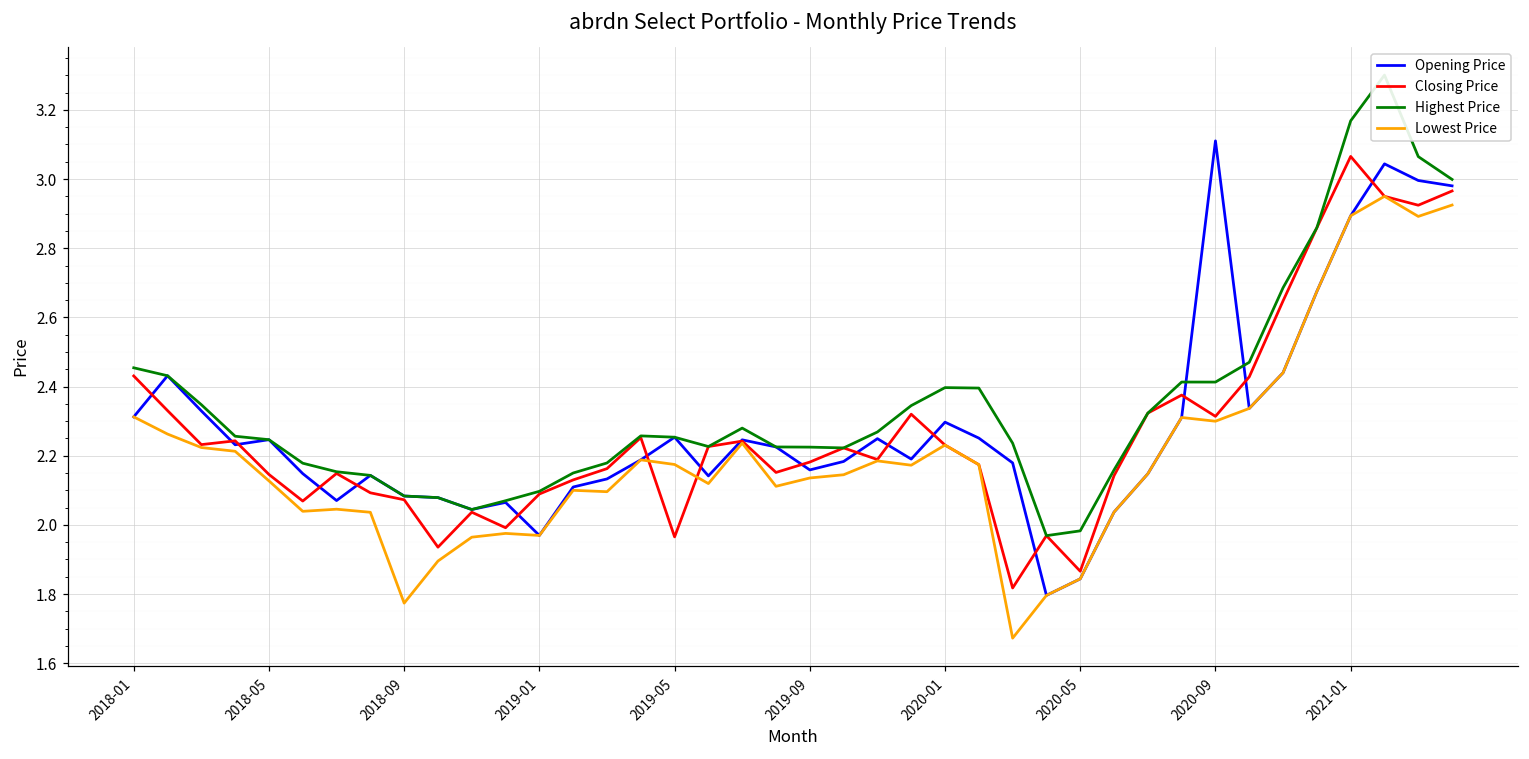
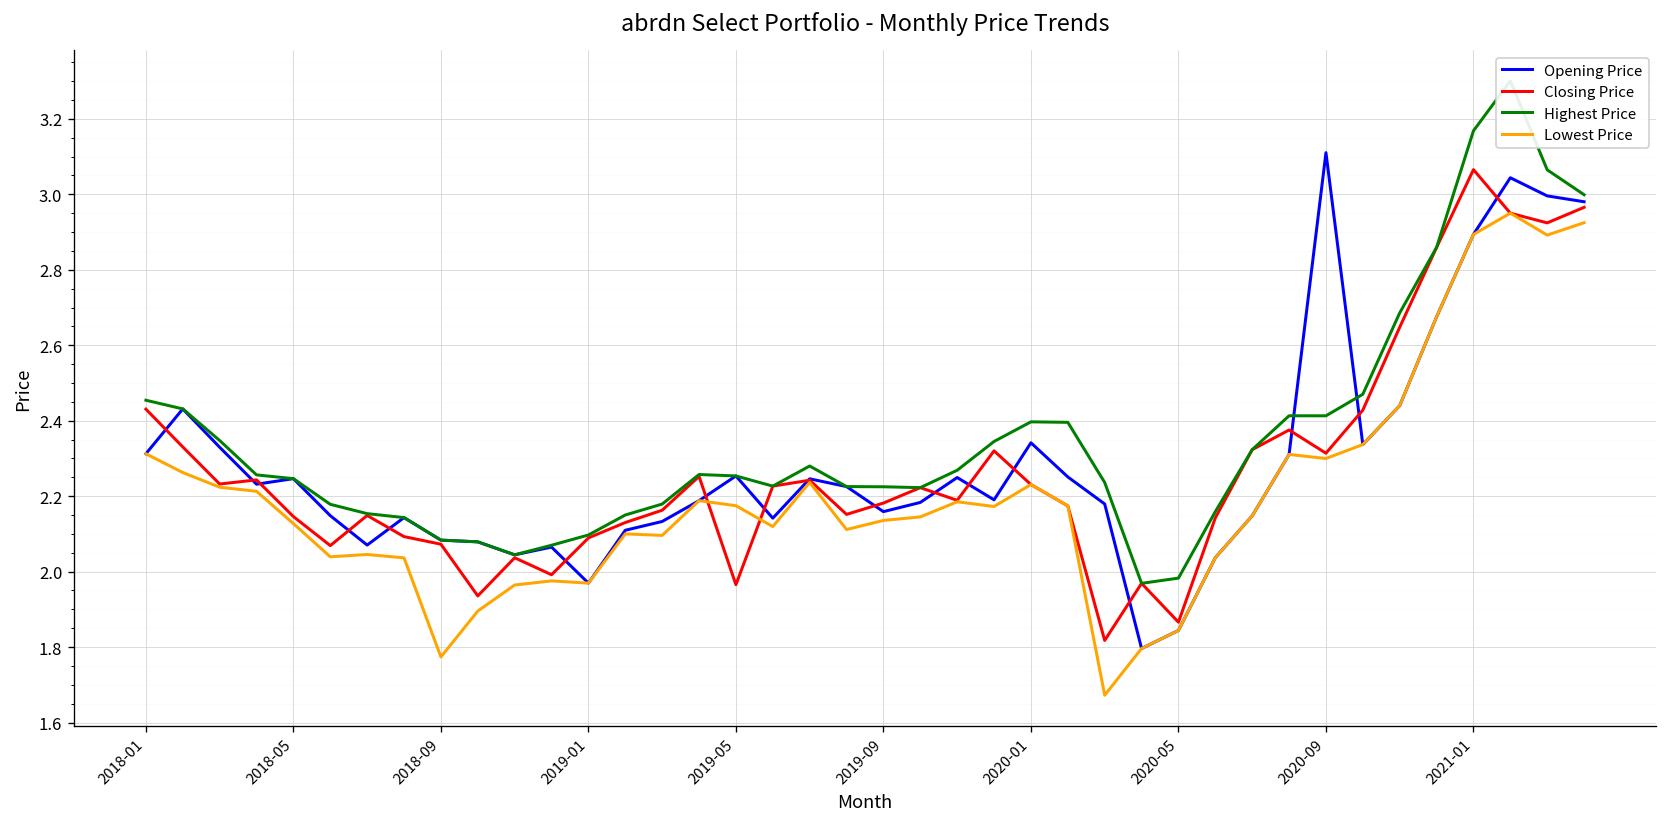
Opening Price, 2020-01: 2.30 -> 2.34
